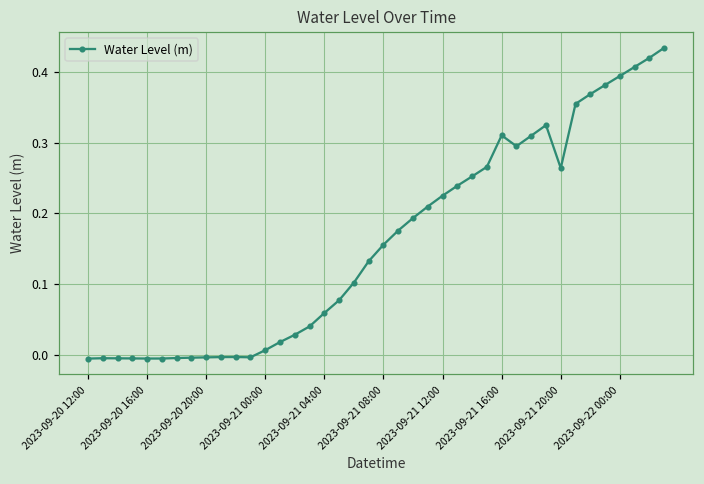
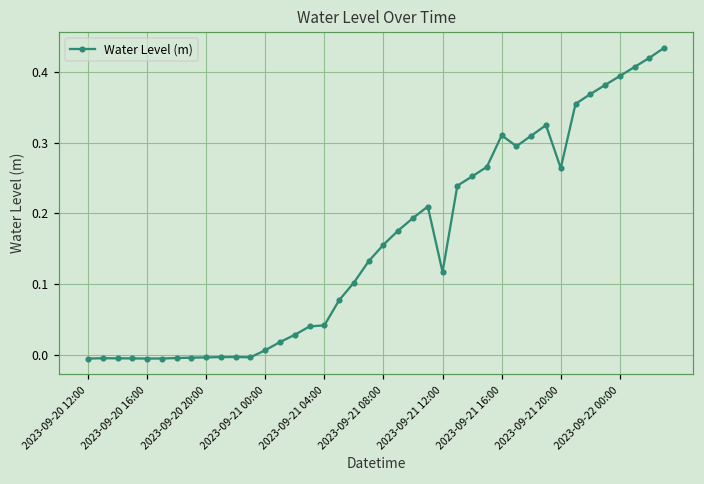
2023-09-21 04:00: 0.06 -> 0.04
2023-09-21 12:00: 0.22 -> 0.12
